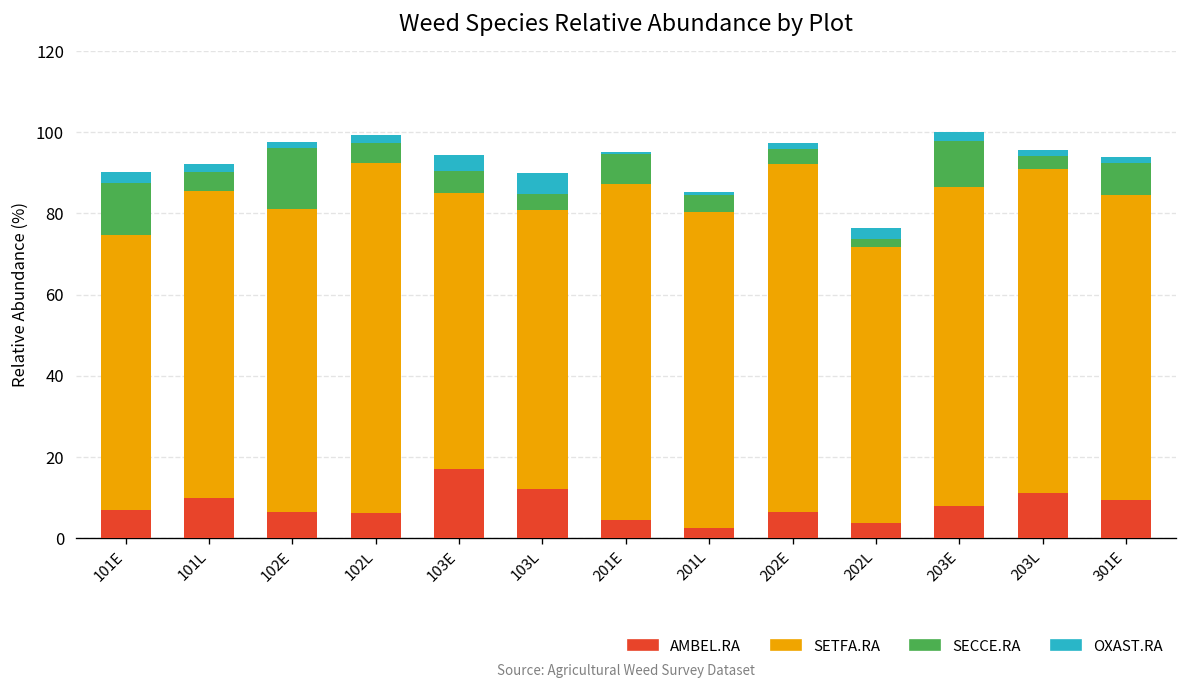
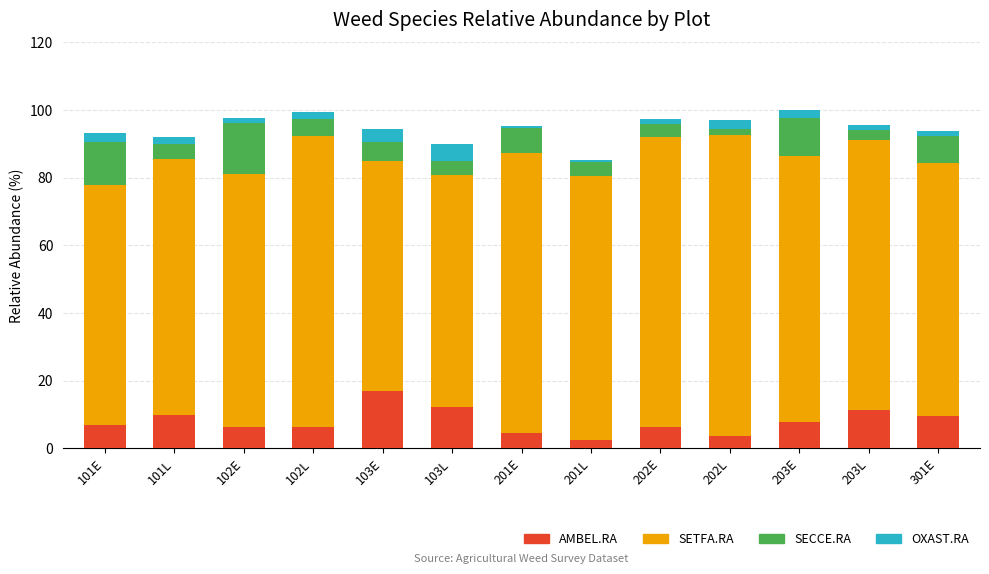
SETFA.RA, 101E: 68 -> 71
SETFA.RA, 202L: 68 -> 89
